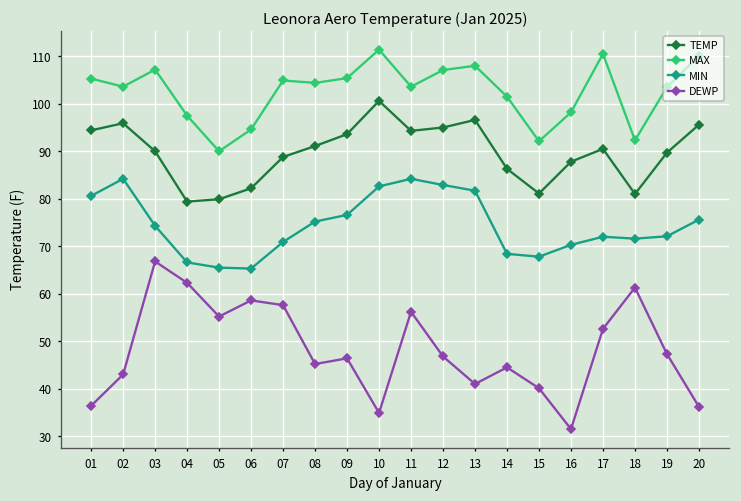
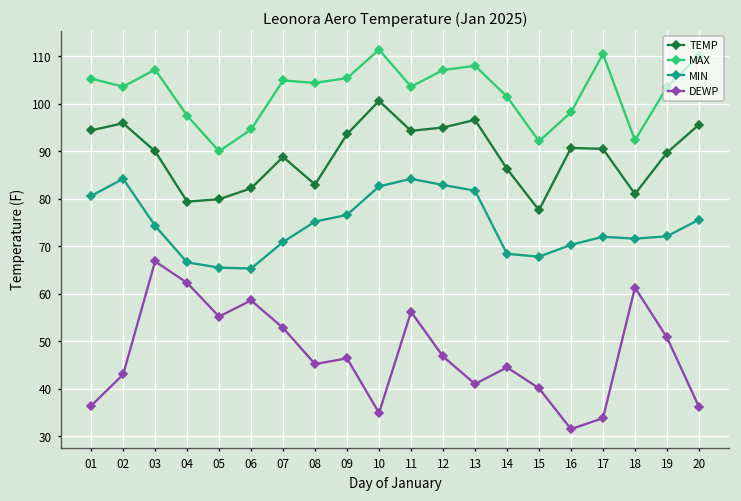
DEWP, 07: 58 -> 53
TEMP, 08: 91 -> 83
TEMP, 15: 81 -> 78
TEMP, 16: 88 -> 91
DEWP, 17: 53 -> 34
DEWP, 19: 47 -> 51
